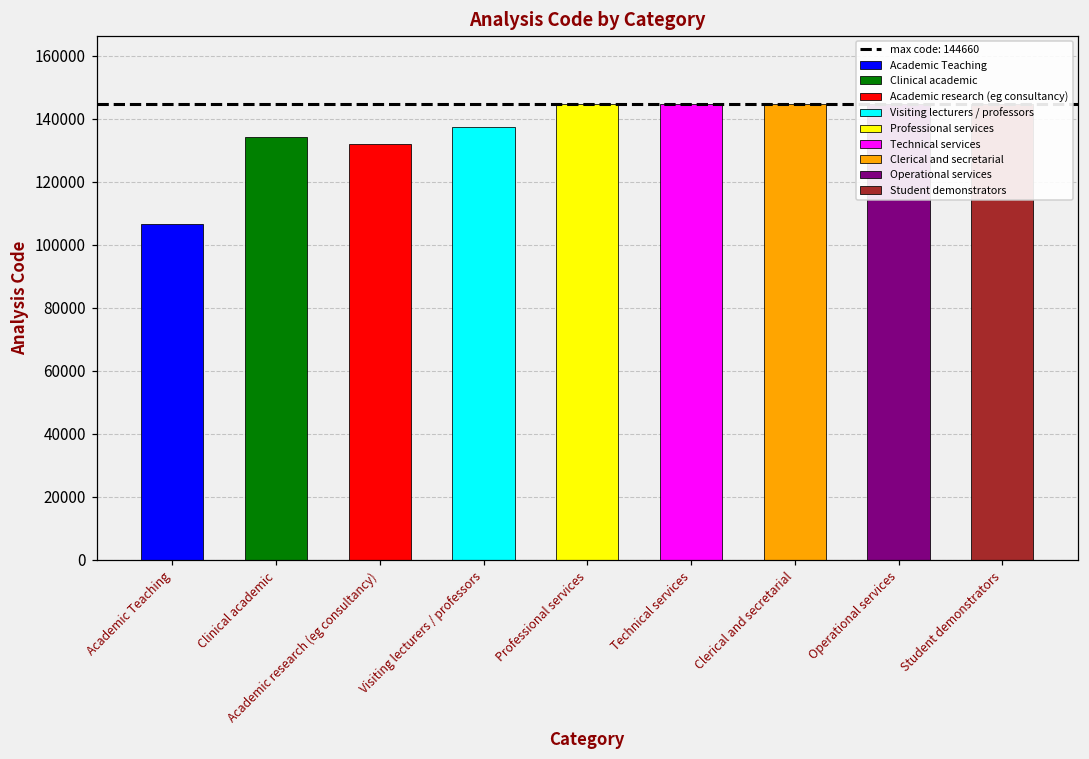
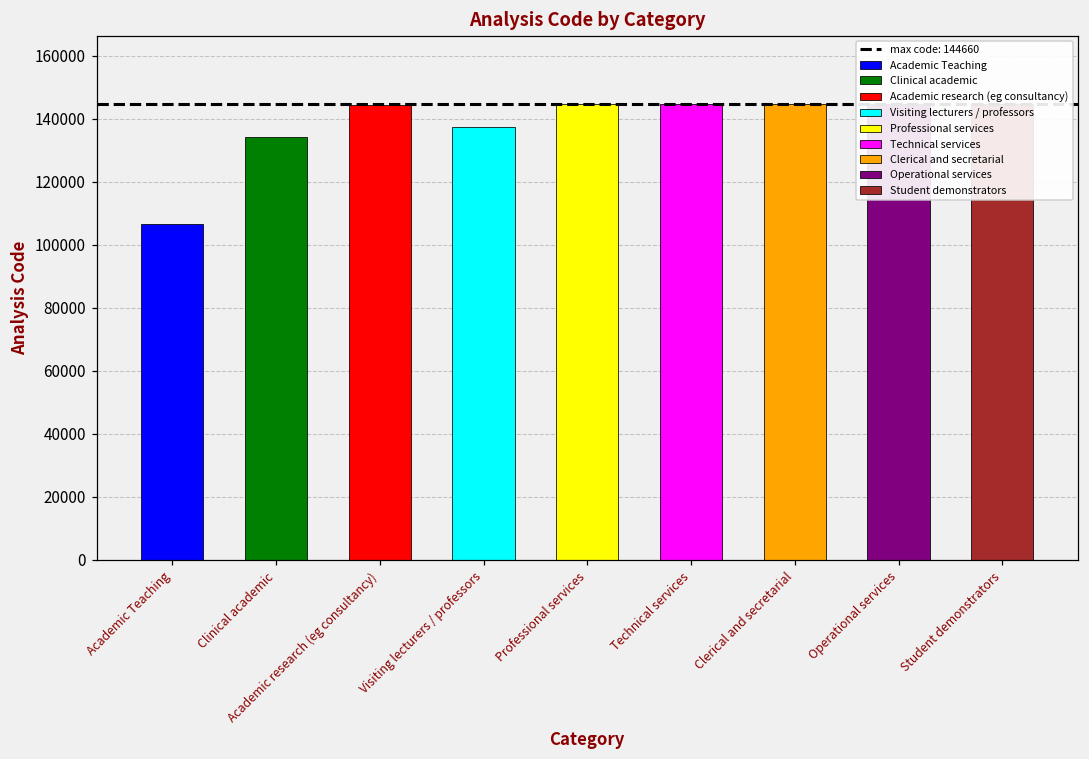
Academic research (eg consultancy): 132000 -> 144000
